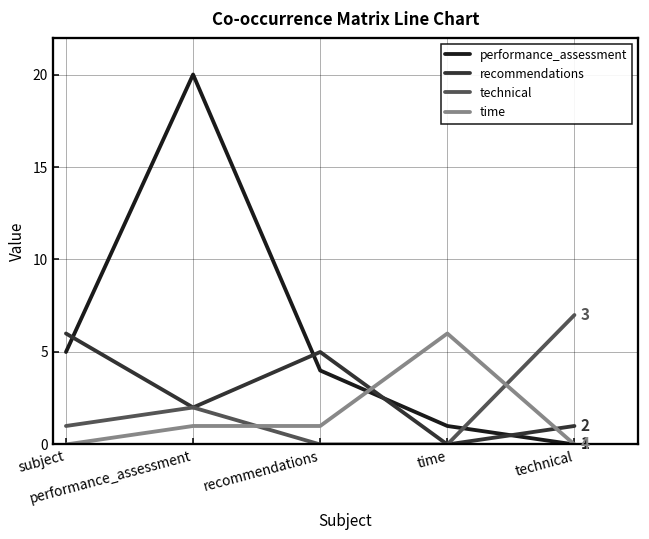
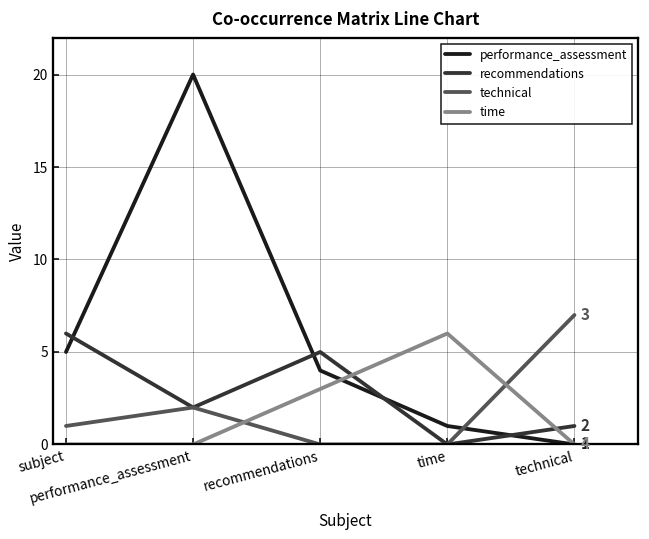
time, performance_assessment: 1 -> 0
time, recommendations: 1 -> 3
